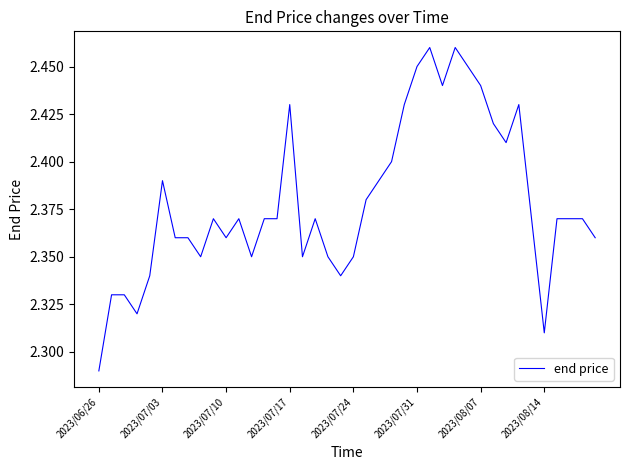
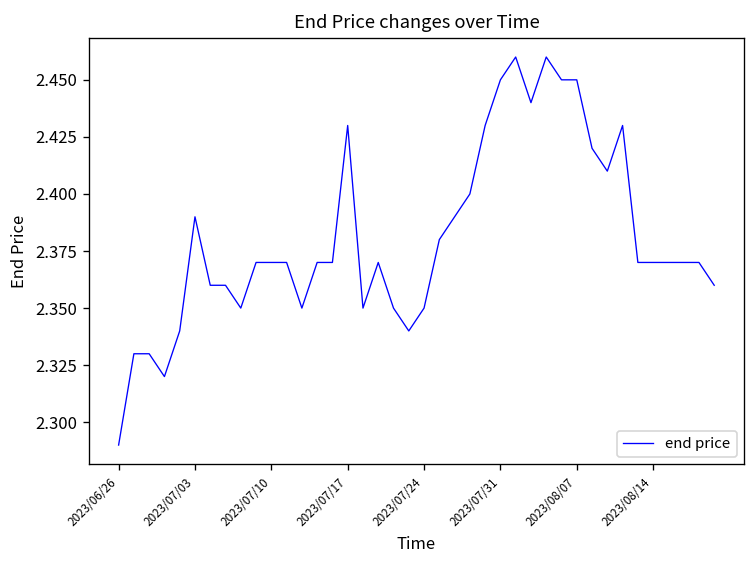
2023/07/10: 2.36 -> 2.37
2023/08/07: 2.44 -> 2.45
2023/08/14: 2.31 -> 2.37
